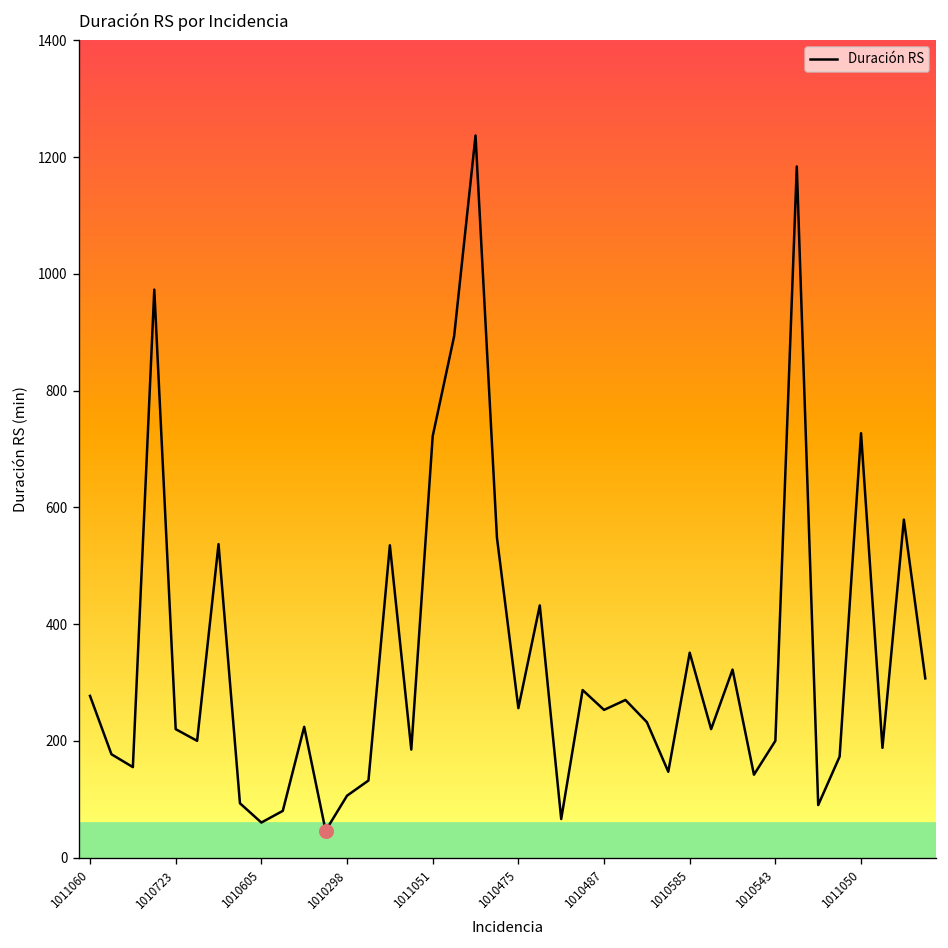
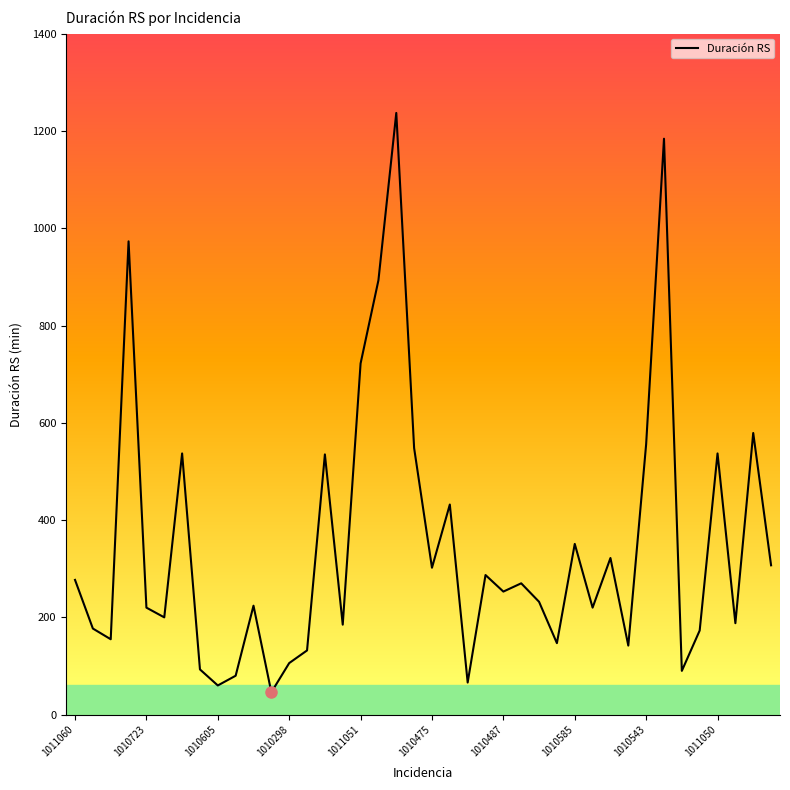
Duración RS, 1010475: 260 -> 300
Duración RS, 1010543: 200 -> 560
Duración RS, 1011050: 730 -> 540
